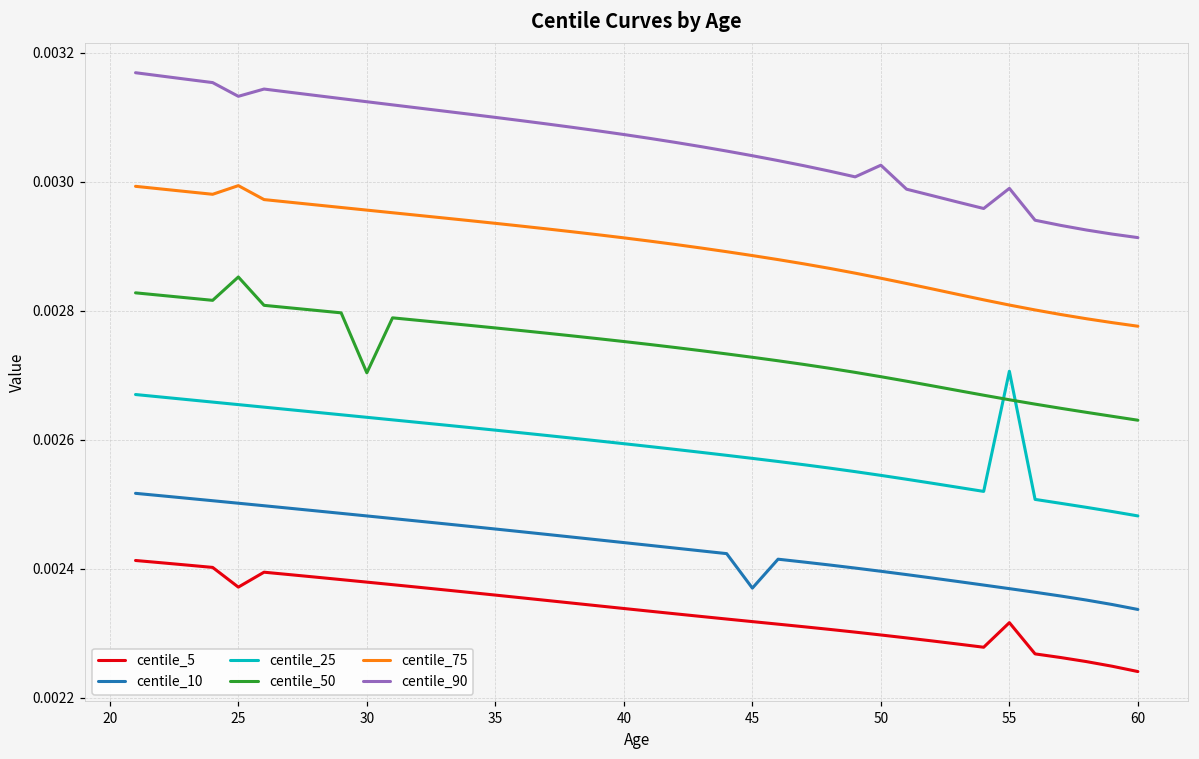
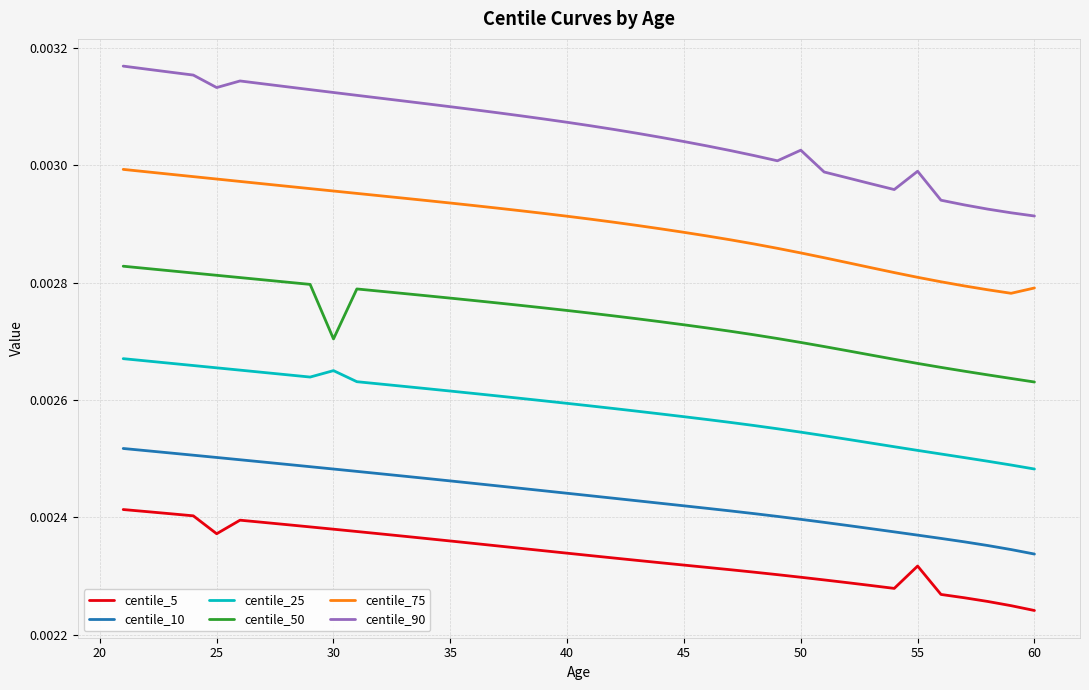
centile_50, 25: 0.00285 -> 0.00281
centile_75, 25: 0.00299 -> 0.00298
centile_25, 30: 0.00264 -> 0.00265
centile_10, 45: 0.00237 -> 0.00242
centile_25, 55: 0.00271 -> 0.00251
centile_75, 60: 0.00278 -> 0.00279
